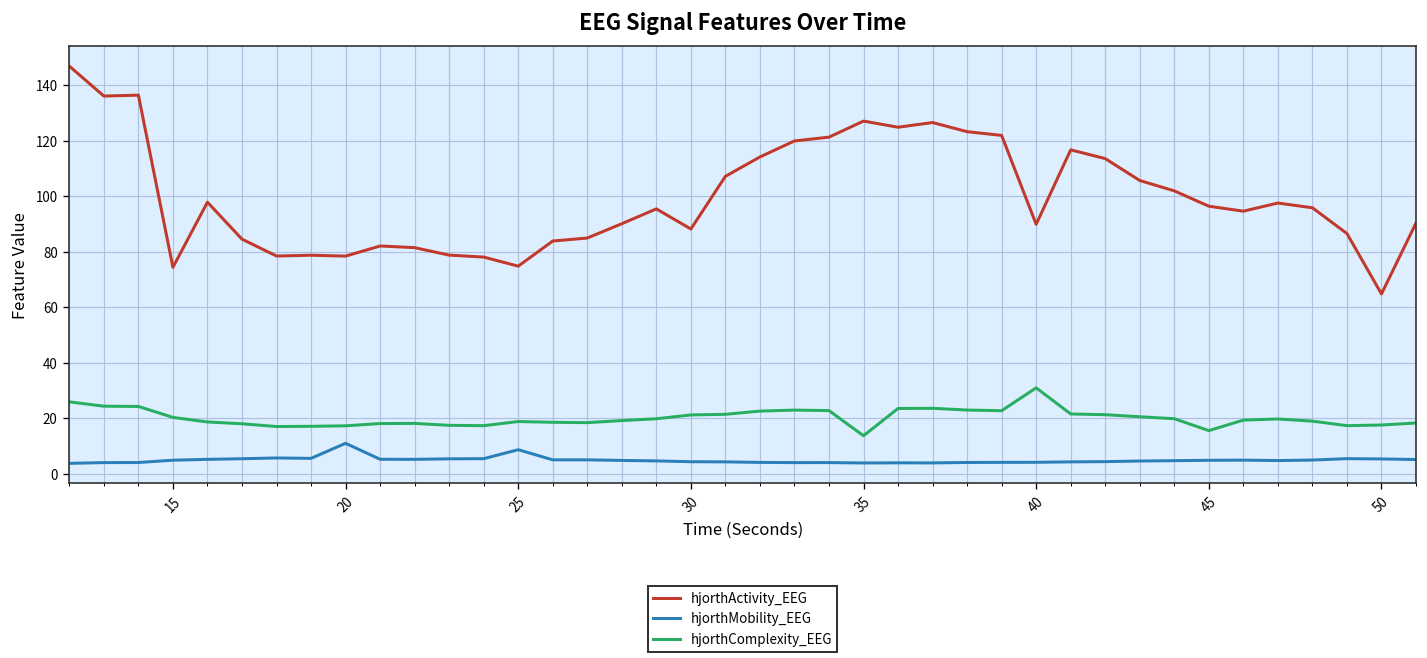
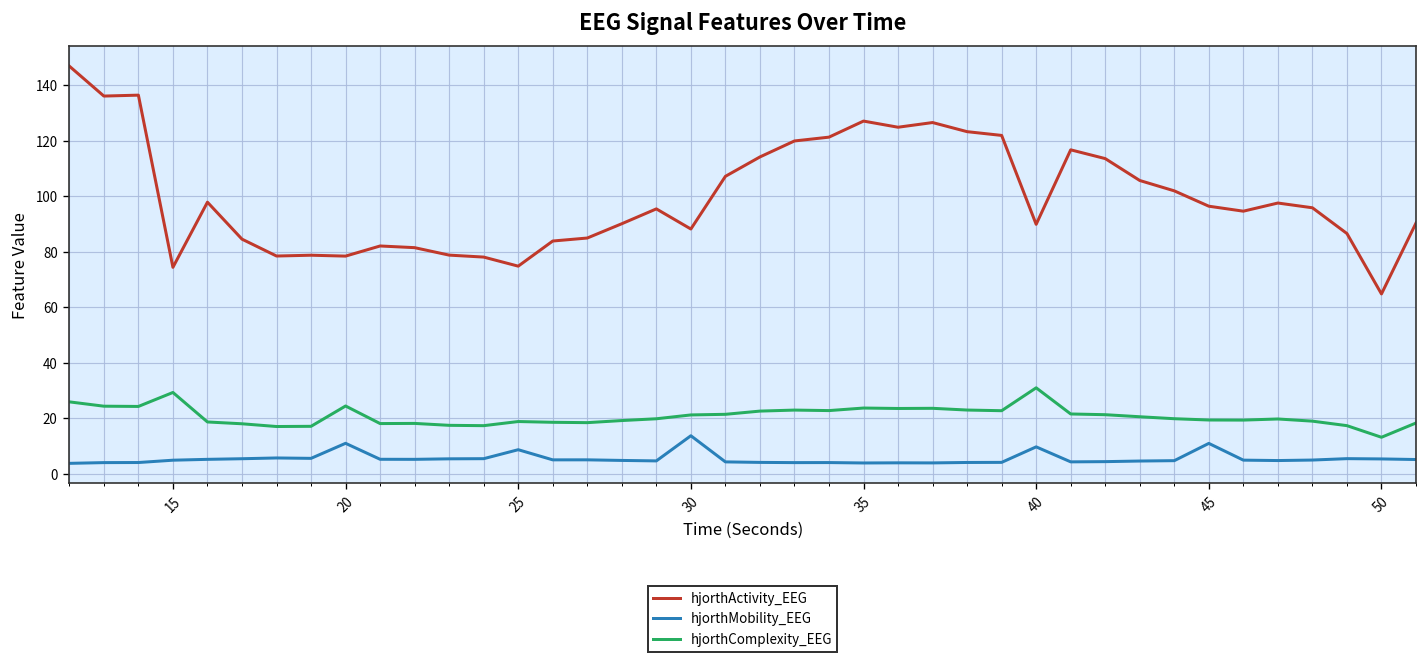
hjorthComplexity_EEG, 15: 20 -> 29
hjorthComplexity_EEG, 20: 17 -> 24
hjorthMobility_EEG, 30: 4 -> 14
hjorthComplexity_EEG, 35: 14 -> 24
hjorthMobility_EEG, 40: 4 -> 10
hjorthMobility_EEG, 45: 5 -> 11
hjorthComplexity_EEG, 45: 16 -> 19
hjorthComplexity_EEG, 50: 18 -> 13
